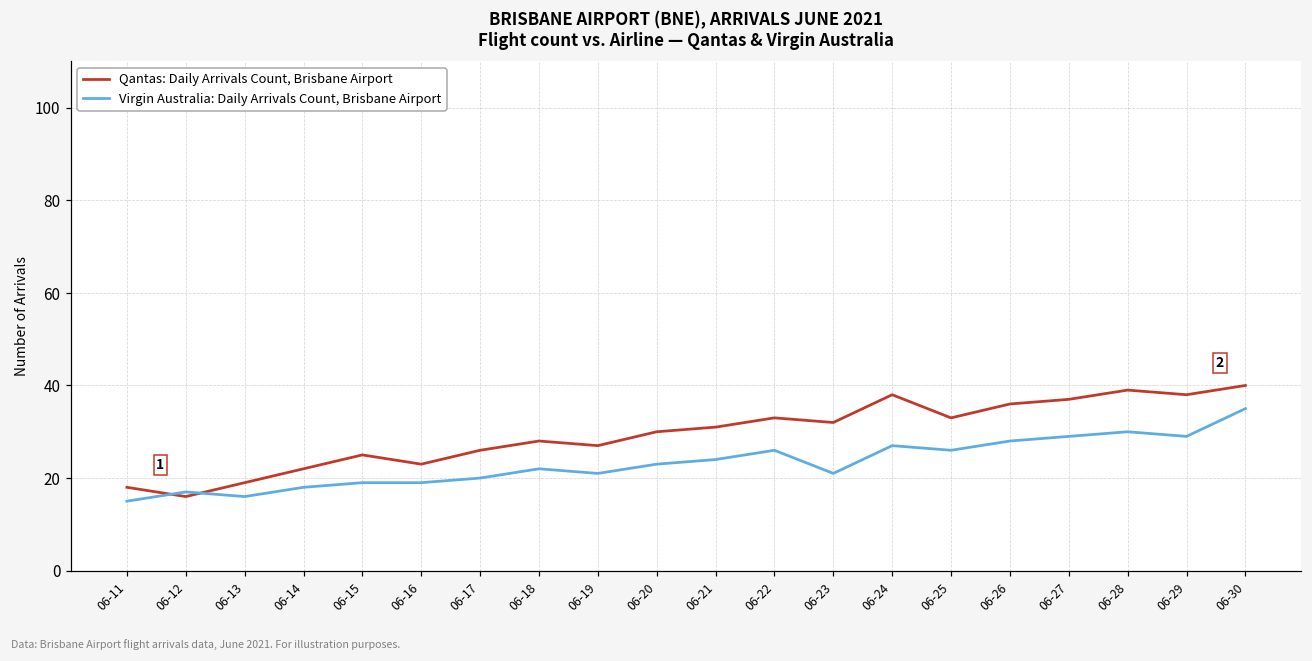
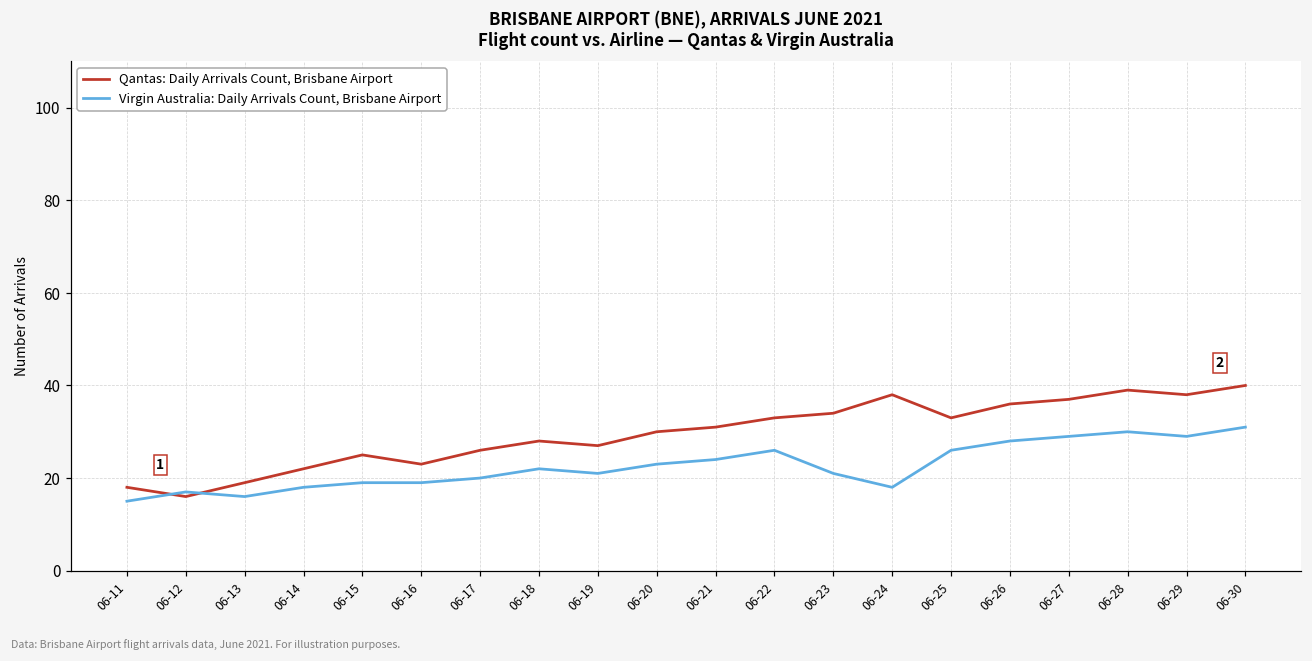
Qantas: Daily Arrivals Count, Brisbane Airport, 06-23: 32 -> 34
Virgin Australia: Daily Arrivals Count, Brisbane Airport, 06-24: 27 -> 18
Virgin Australia: Daily Arrivals Count, Brisbane Airport, 06-30: 35 -> 31
